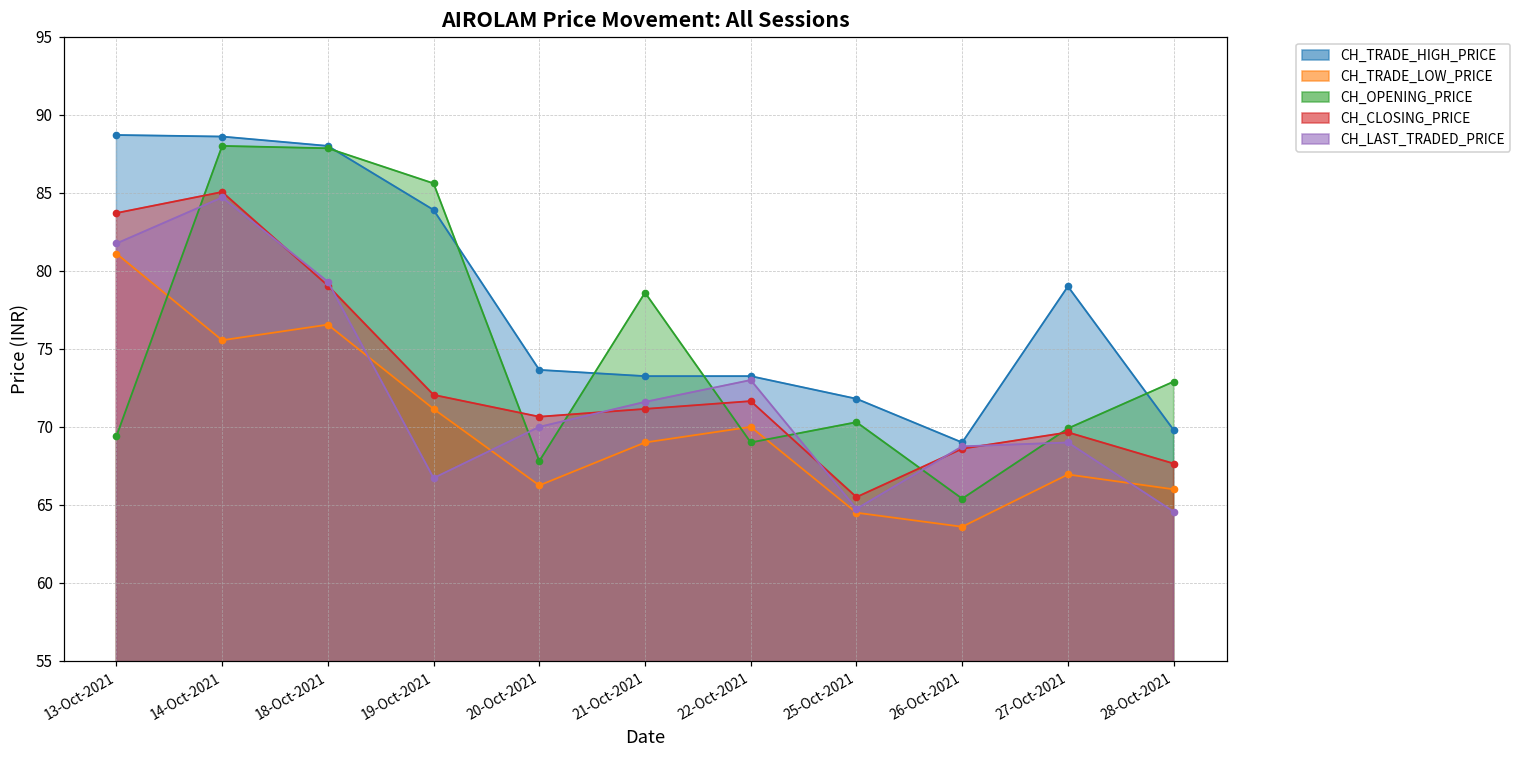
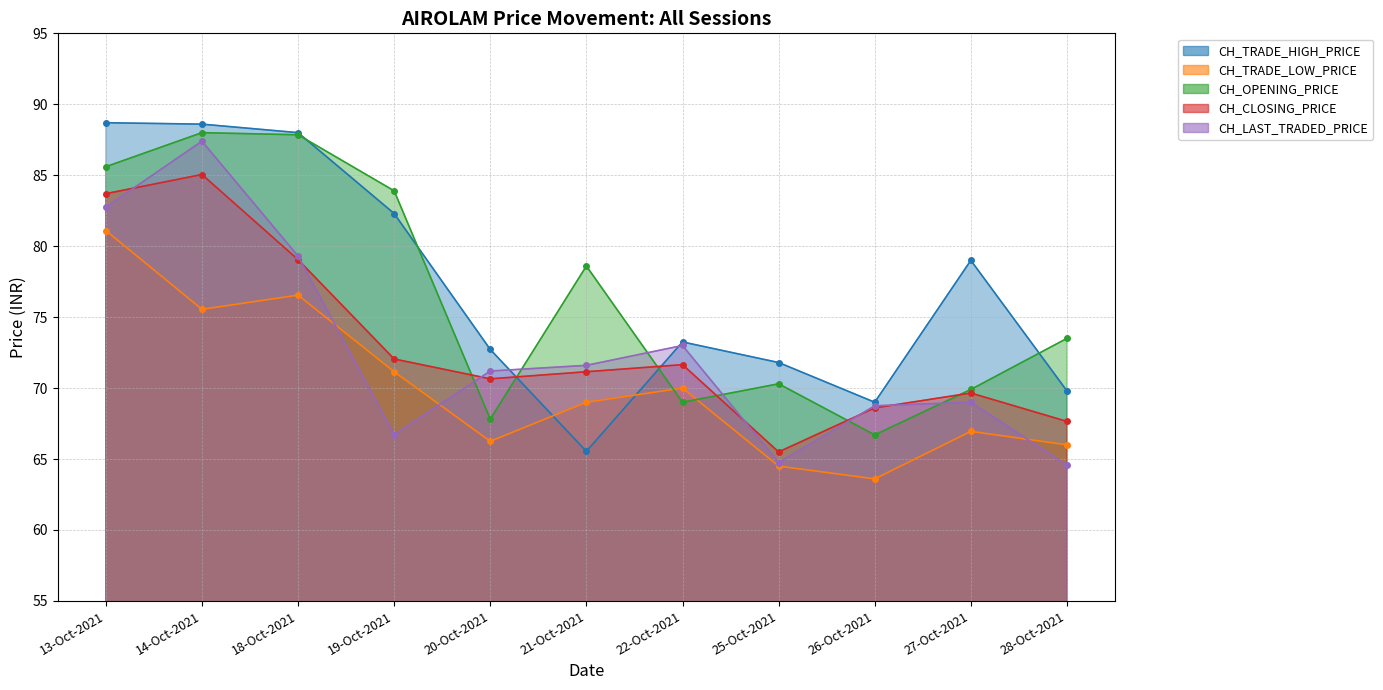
CH_OPENING_PRICE, 13-Oct-2021: 69.4 -> 85.6
CH_LAST_TRADED_PRICE, 13-Oct-2021: 81.8 -> 82.8
CH_LAST_TRADED_PRICE, 14-Oct-2021: 84.7 -> 87.4
CH_TRADE_HIGH_PRICE, 19-Oct-2021: 83.9 -> 82.3
CH_OPENING_PRICE, 19-Oct-2021: 85.6 -> 83.9
CH_TRADE_HIGH_PRICE, 20-Oct-2021: 73.7 -> 72.7
CH_LAST_TRADED_PRICE, 20-Oct-2021: 70.0 -> 71.2
CH_TRADE_HIGH_PRICE, 21-Oct-2021: 73.3 -> 65.5
CH_OPENING_PRICE, 26-Oct-2021: 65.4 -> 66.7
CH_OPENING_PRICE, 28-Oct-2021: 72.9 -> 73.5
